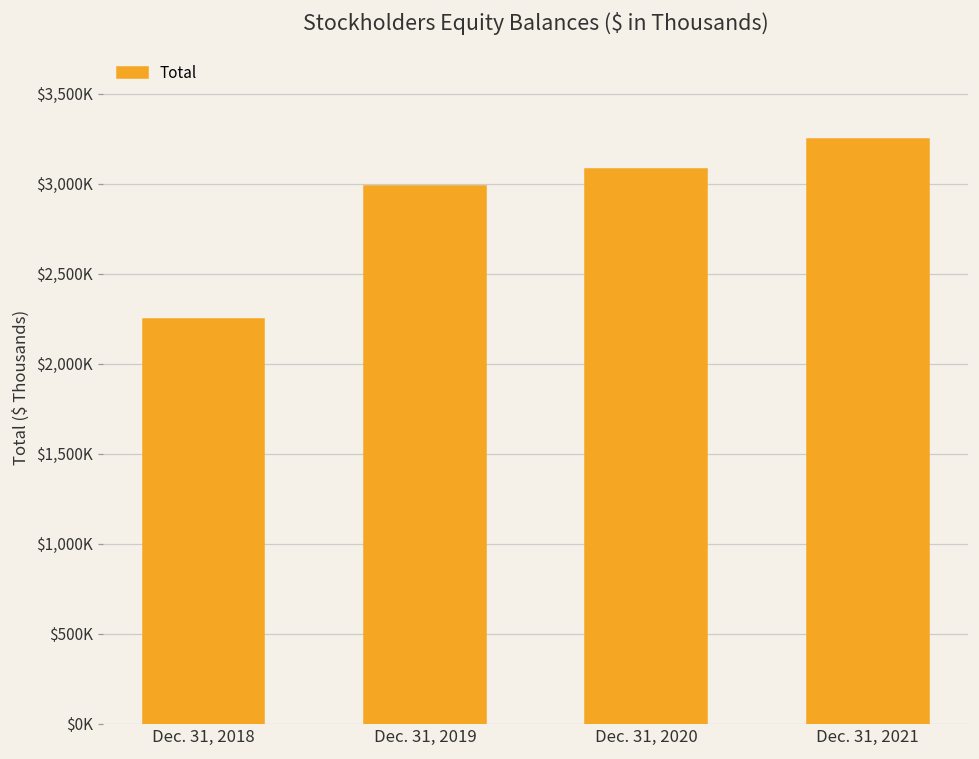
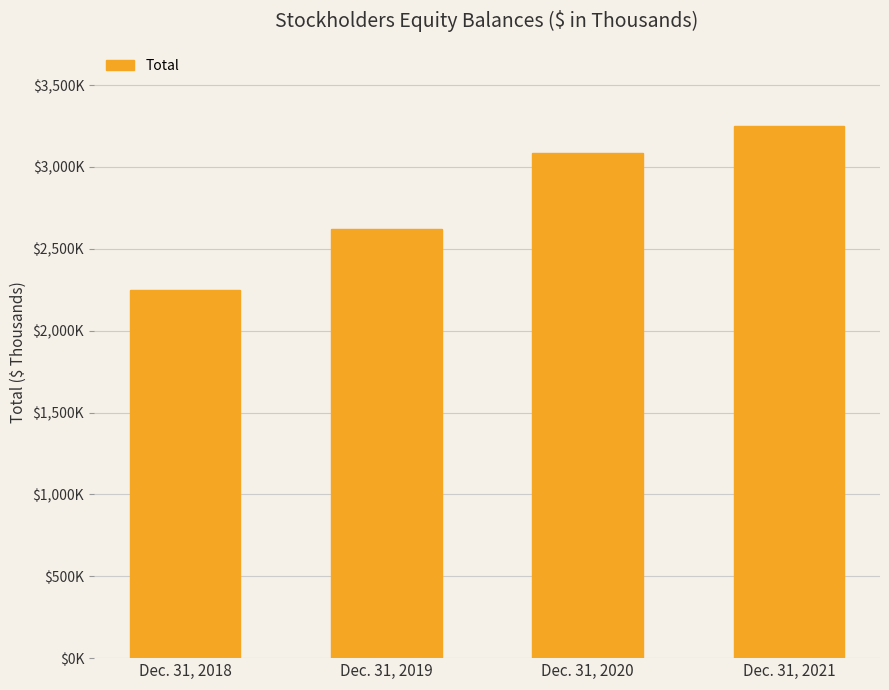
Dec. 31, 2019: $2,990,000 -> $2,620,000
